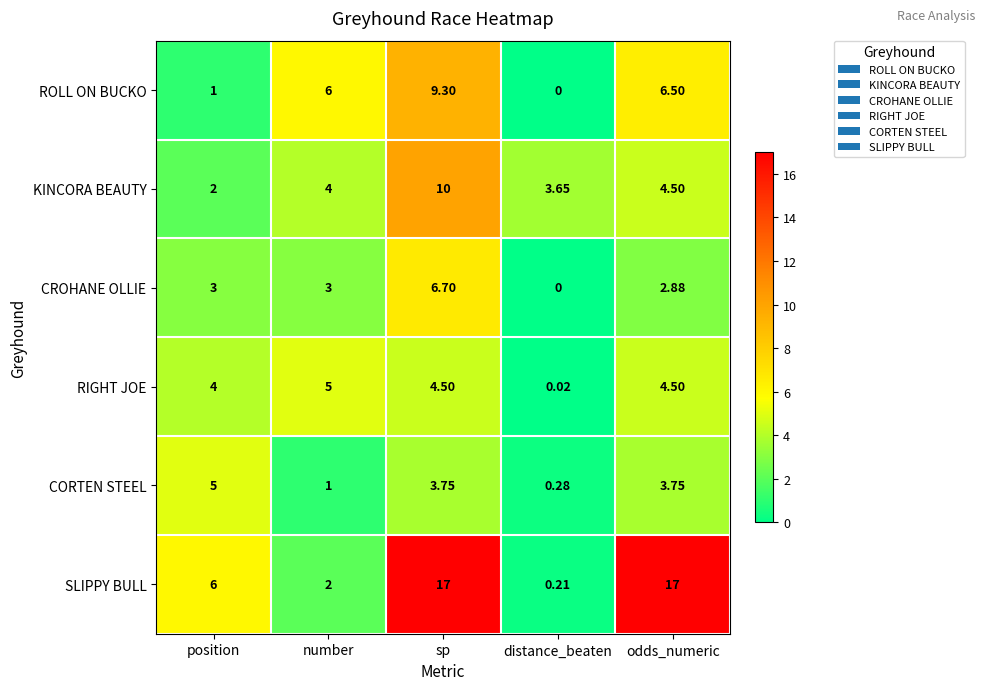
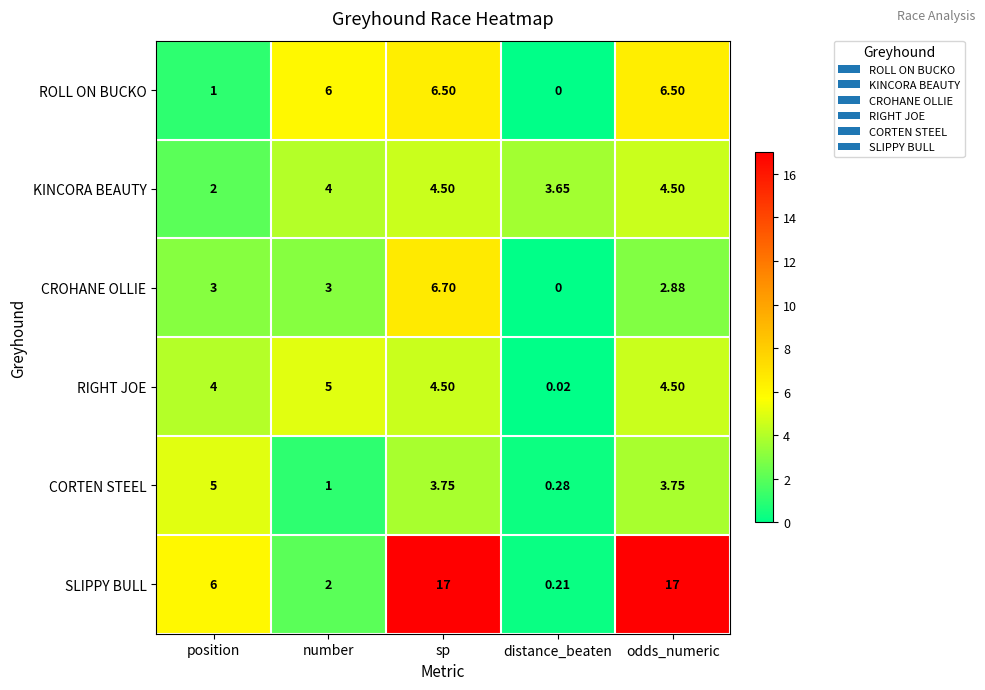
ROLL ON BUCKO, sp: 9.30 -> 6.50
KINCORA BEAUTY, sp: 10 -> 4.50
